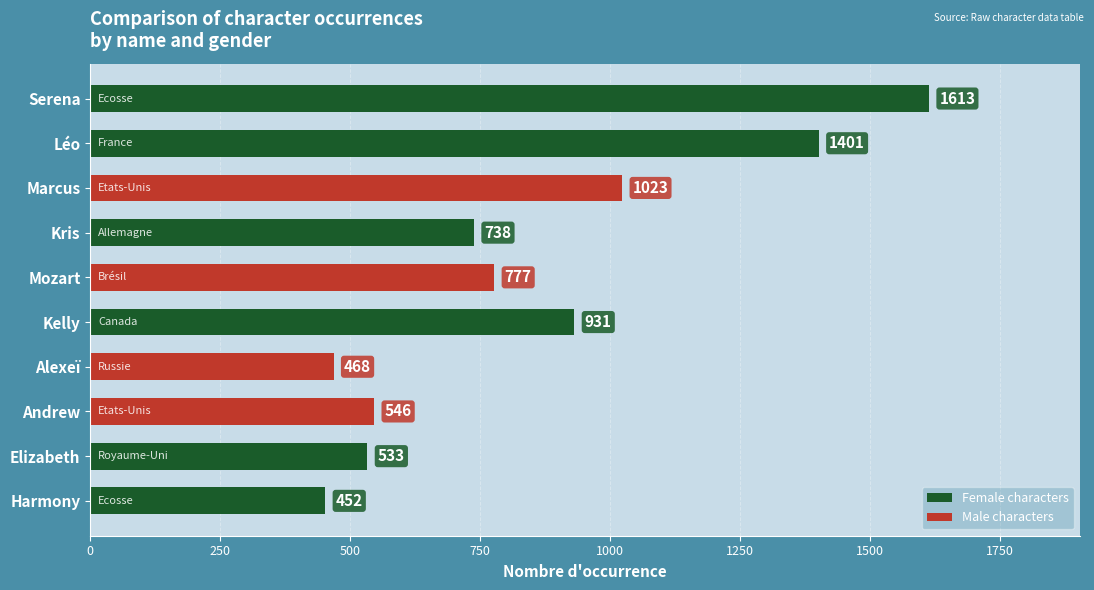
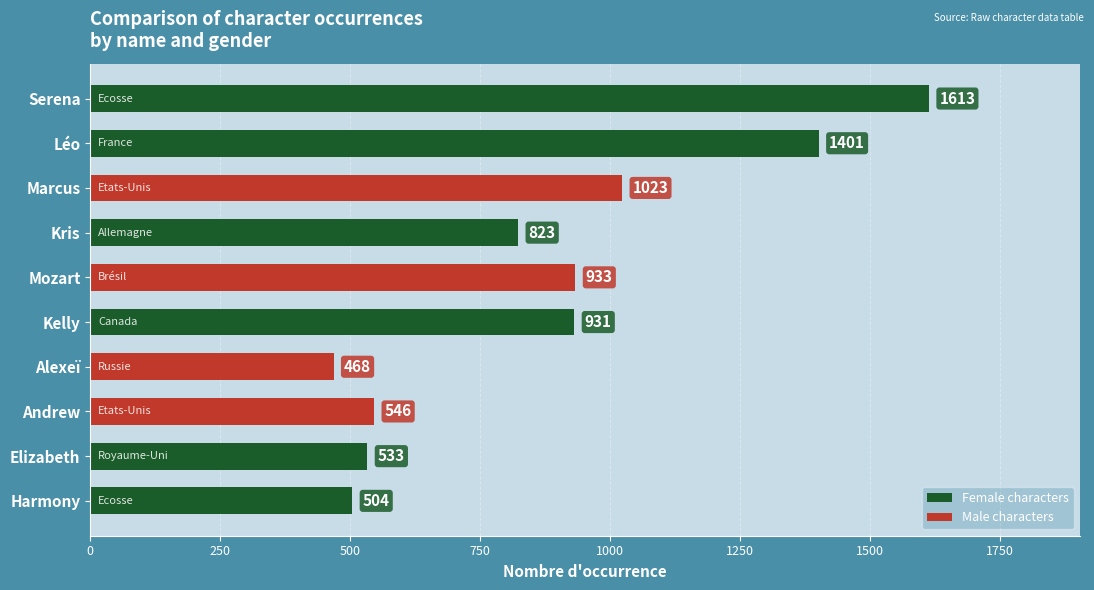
Female characters, Kris: 738 -> 823
Male characters, Mozart: 777 -> 933
Female characters, Harmony: 452 -> 504
